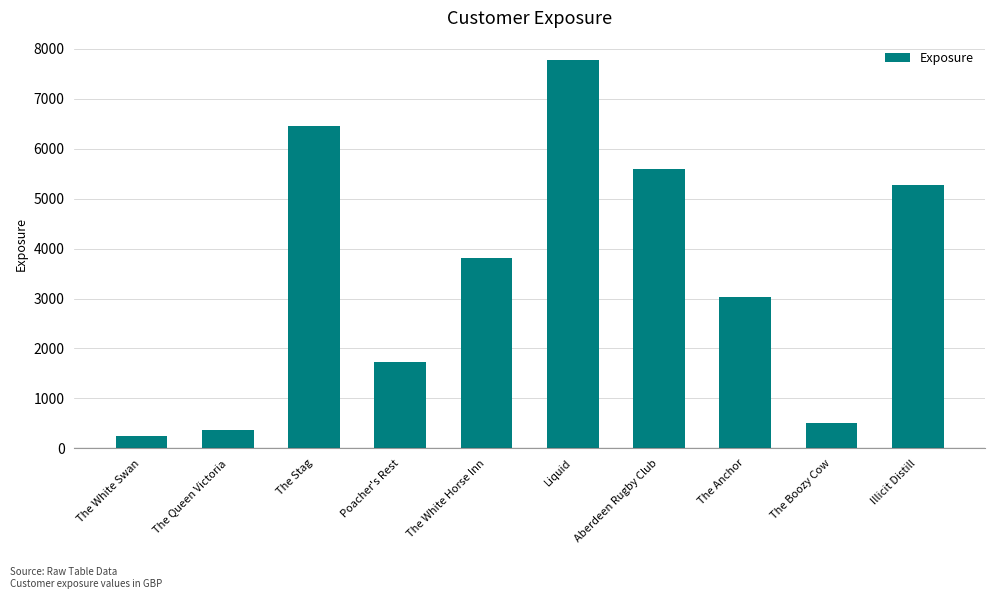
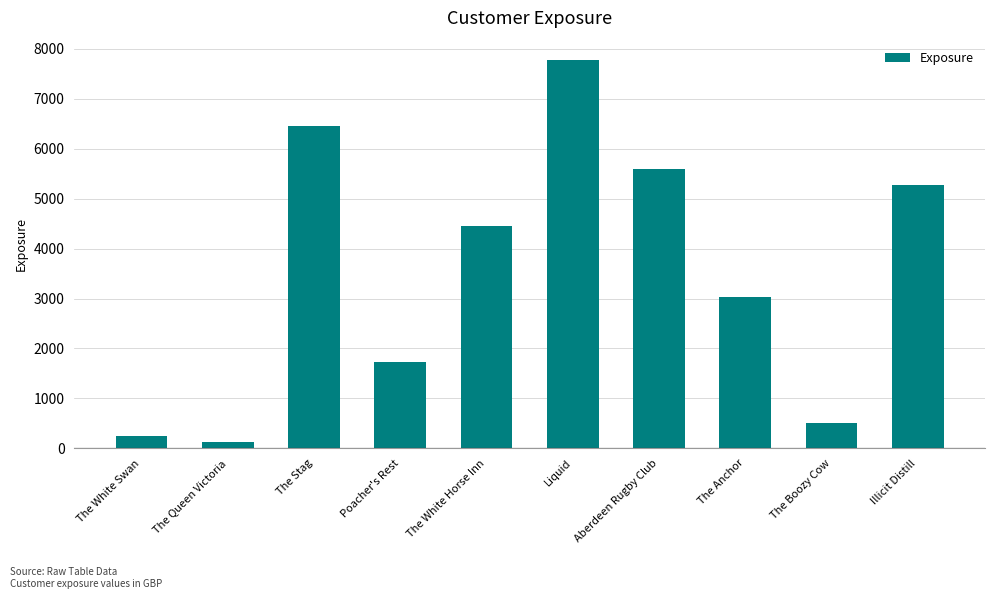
The Queen Victoria: 400 -> 100
The White Horse Inn: 3800 -> 4500
